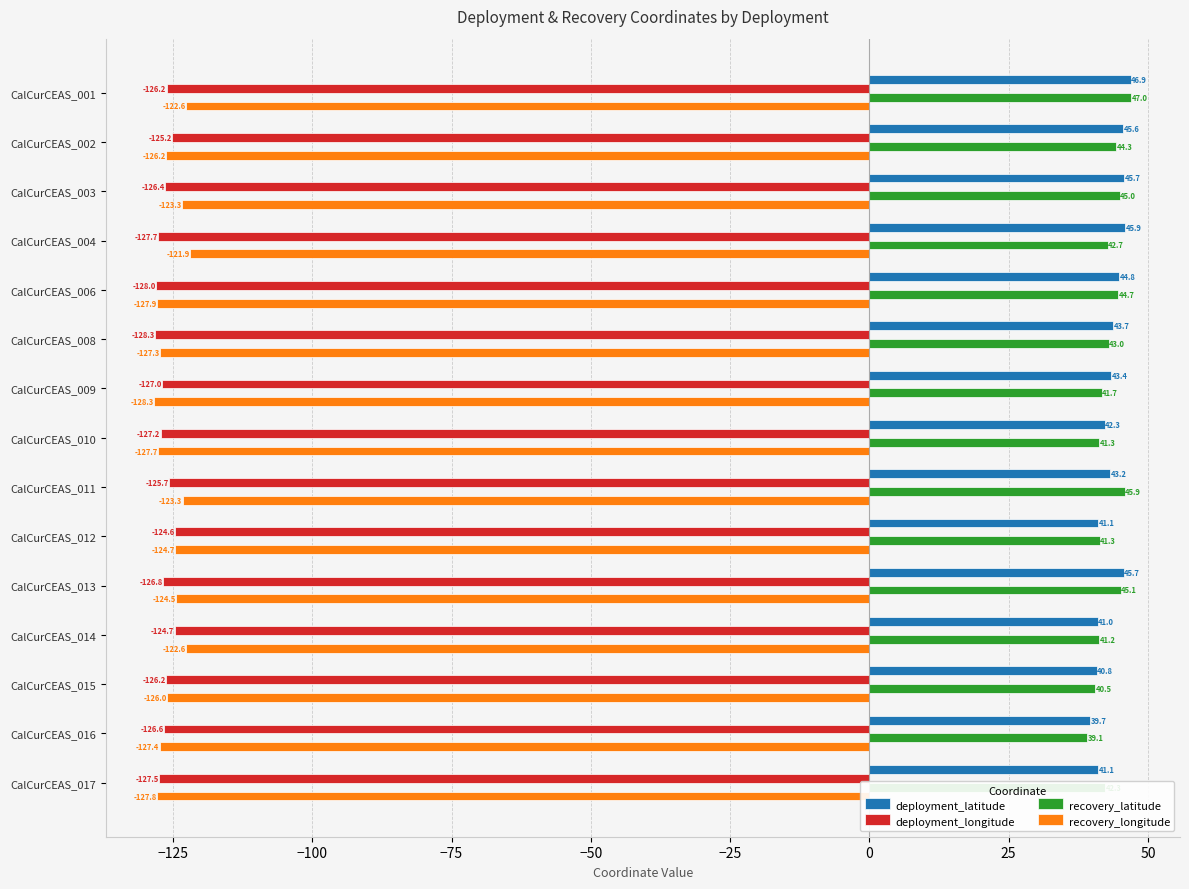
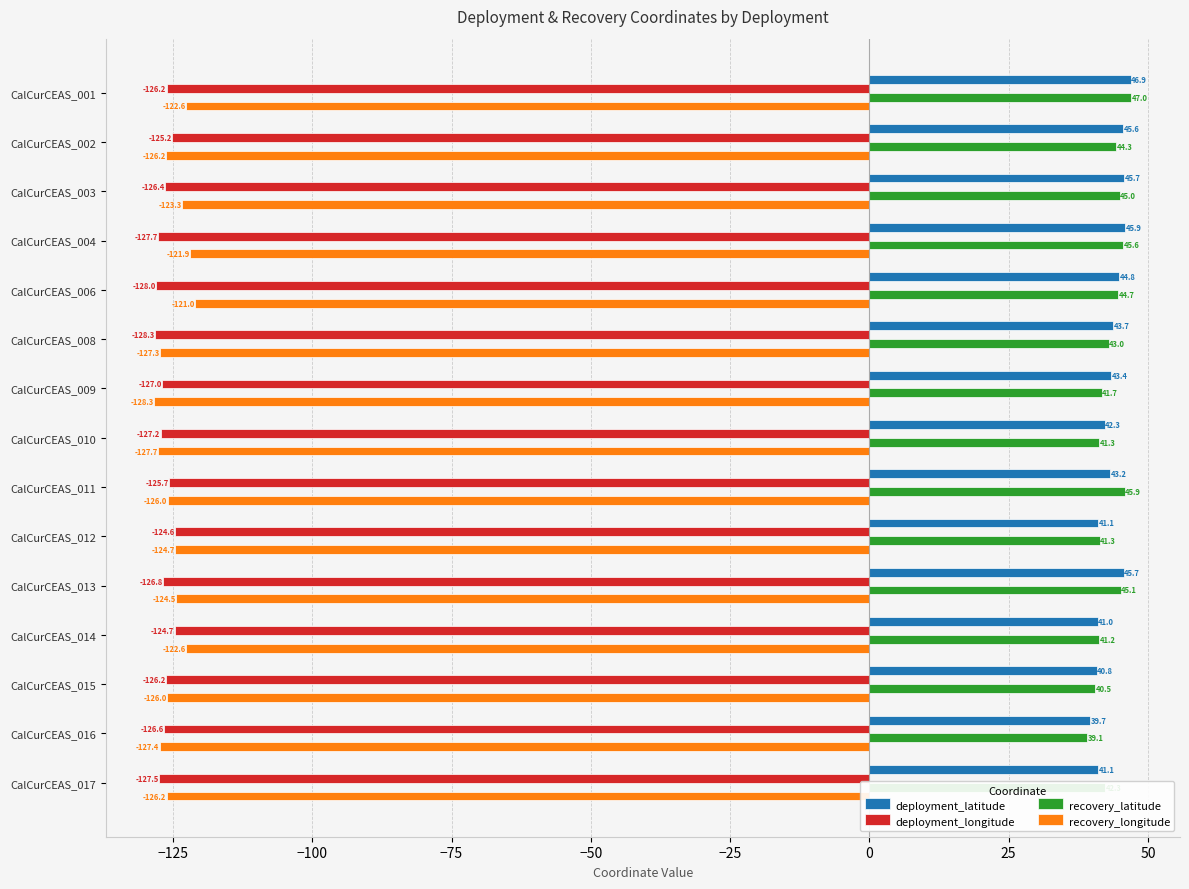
recovery_latitude, CalCurCEAS_004: 42.7 -> 45.6
recovery_longitude, CalCurCEAS_006: -127.9 -> -121.0
recovery_longitude, CalCurCEAS_011: -123.3 -> -126.0
recovery_longitude, CalCurCEAS_017: -127.8 -> -126.2
